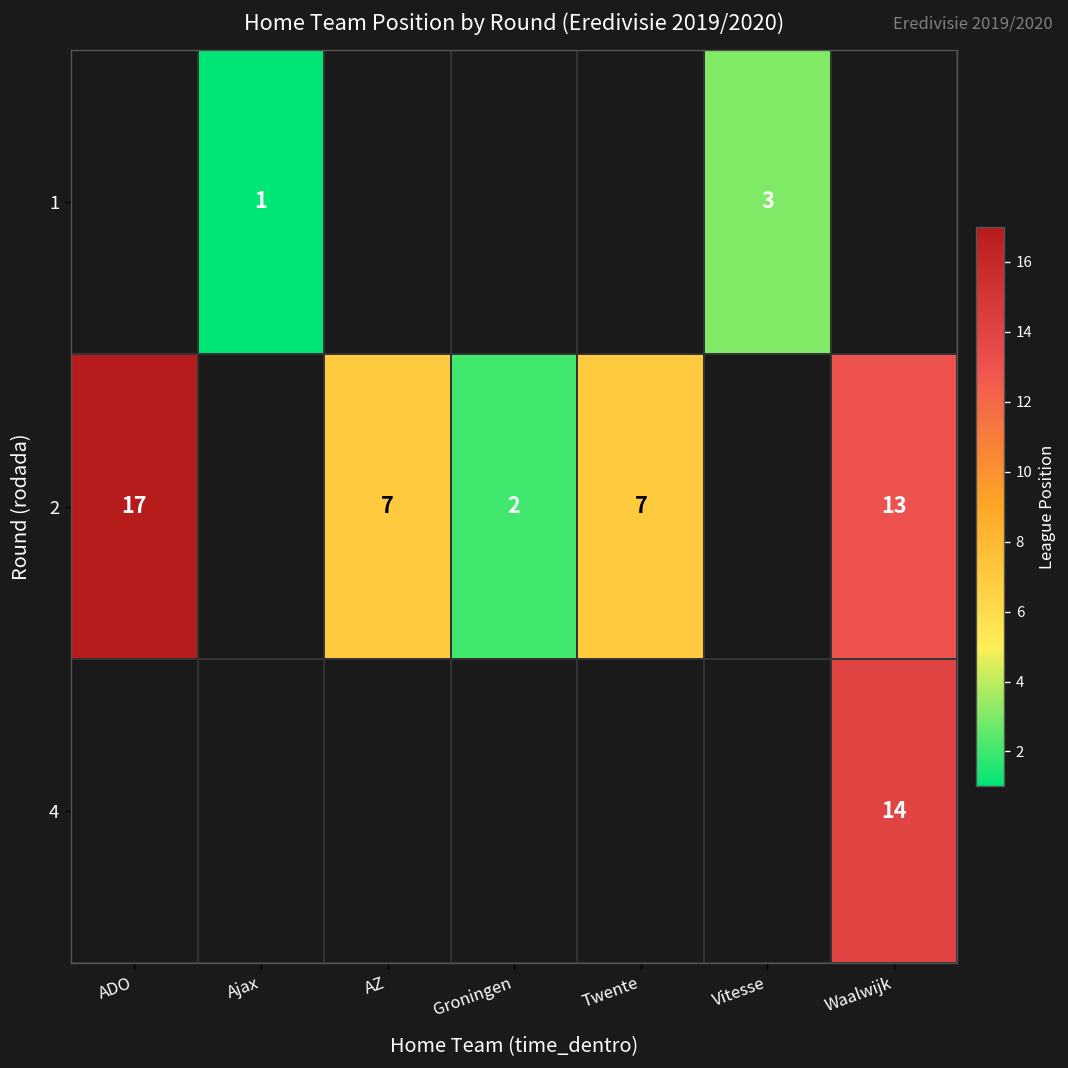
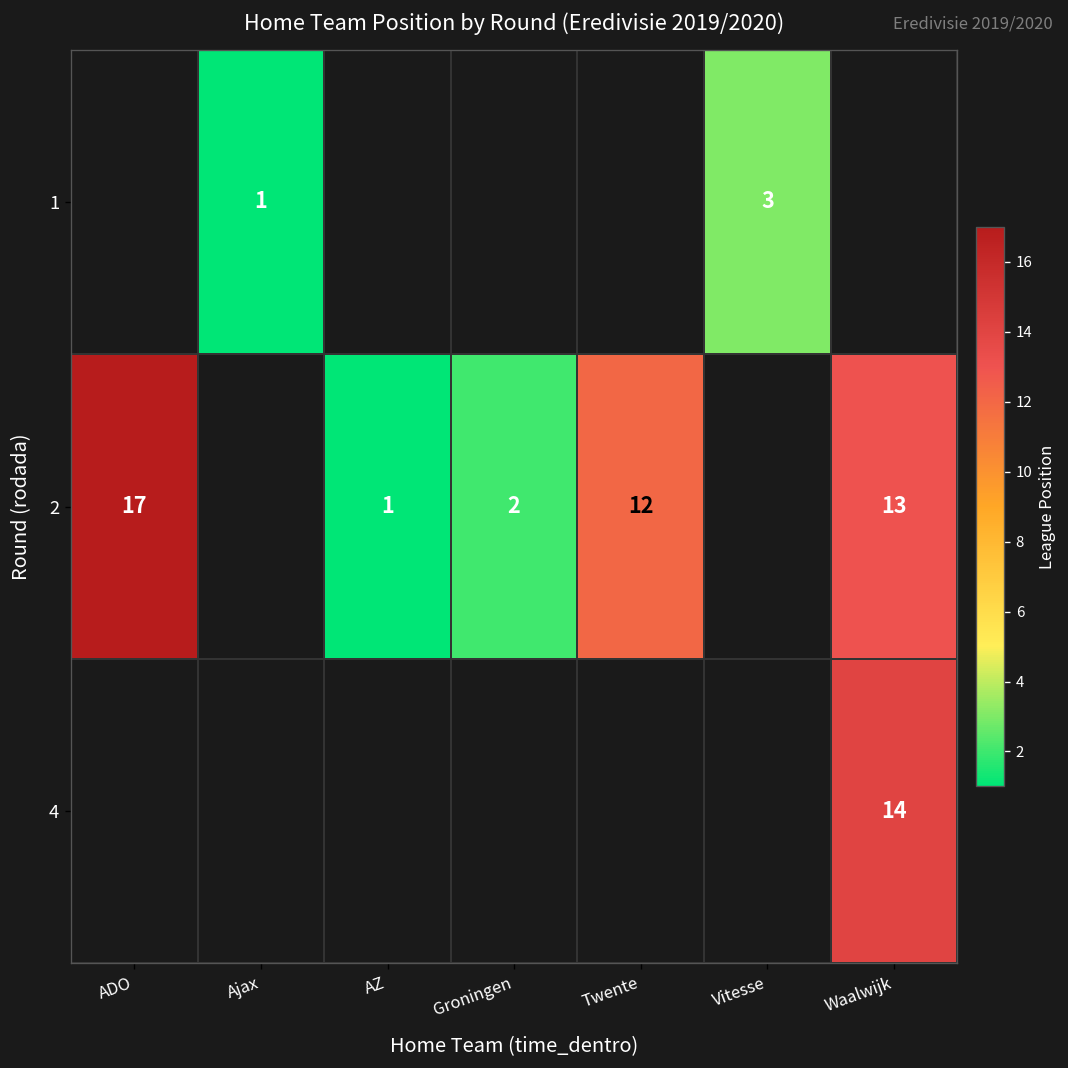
2, AZ: 7 -> 1
2, Twente: 7 -> 12
